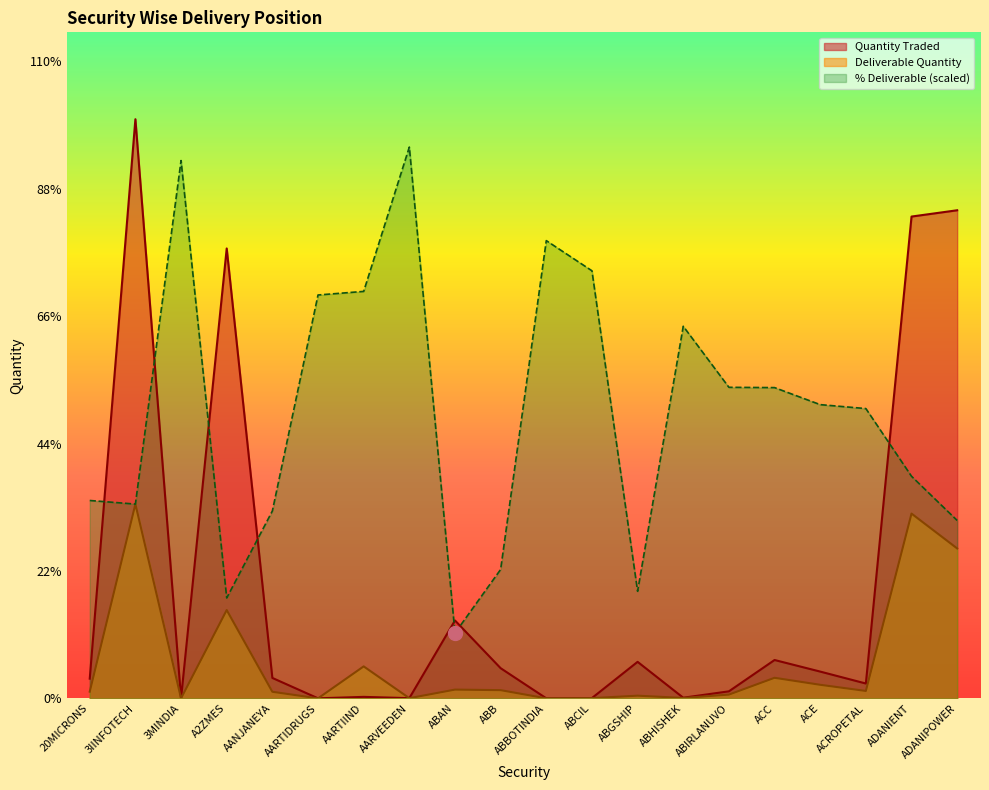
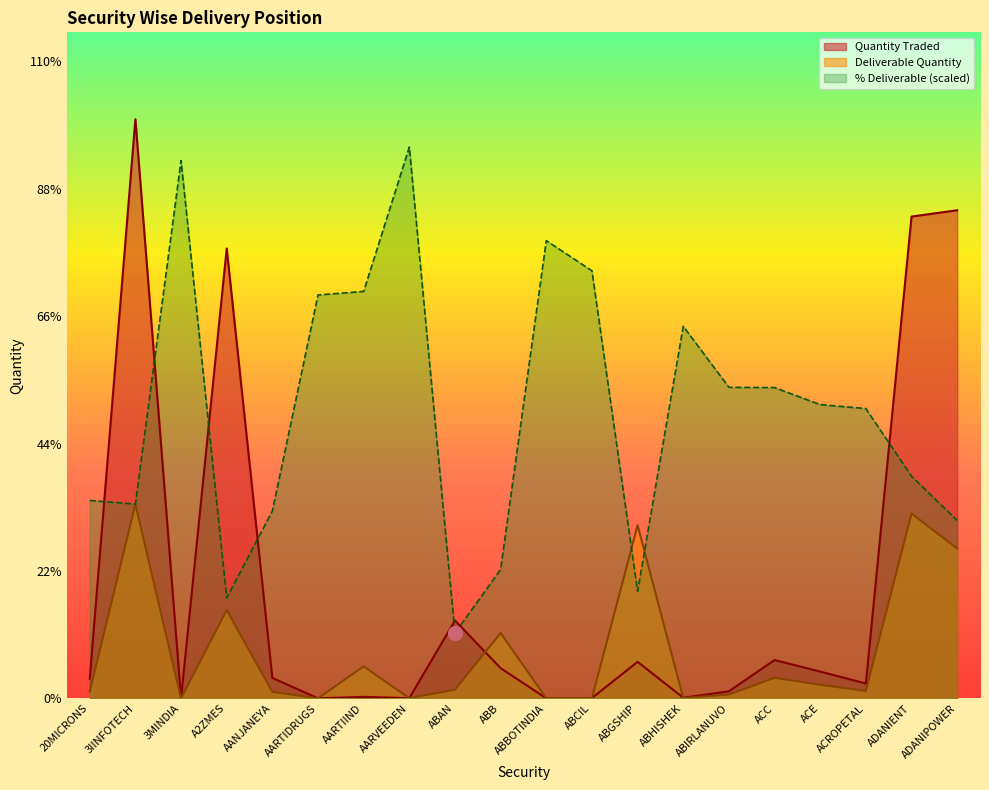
Deliverable Quantity, ABB: 1% -> 11%
Deliverable Quantity, ABGSHIP: 0% -> 30%
